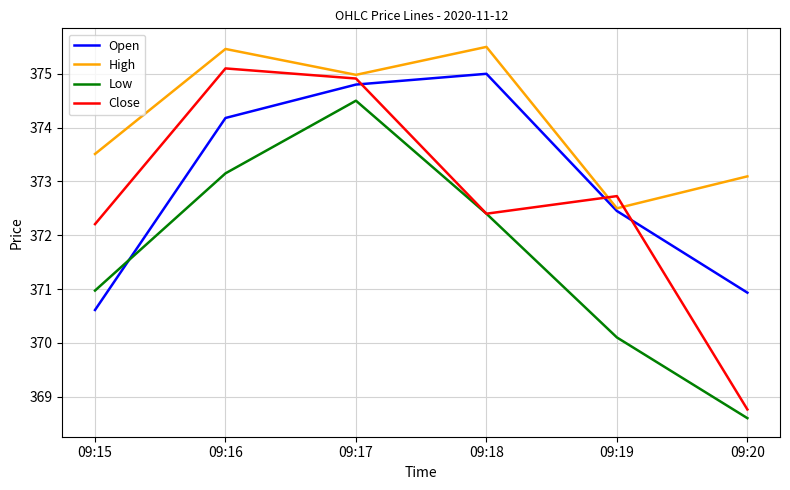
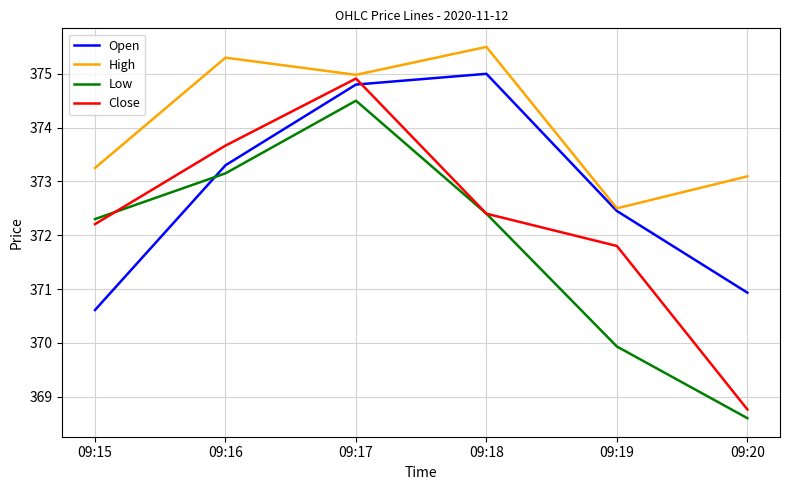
High, 09:15: 373.5 -> 373.3
Low, 09:15: 371.0 -> 372.3
Open, 09:16: 374.2 -> 373.3
High, 09:16: 375.5 -> 375.3
Close, 09:16: 375.1 -> 373.7
Low, 09:19: 370.1 -> 369.9
Close, 09:19: 372.7 -> 371.8
